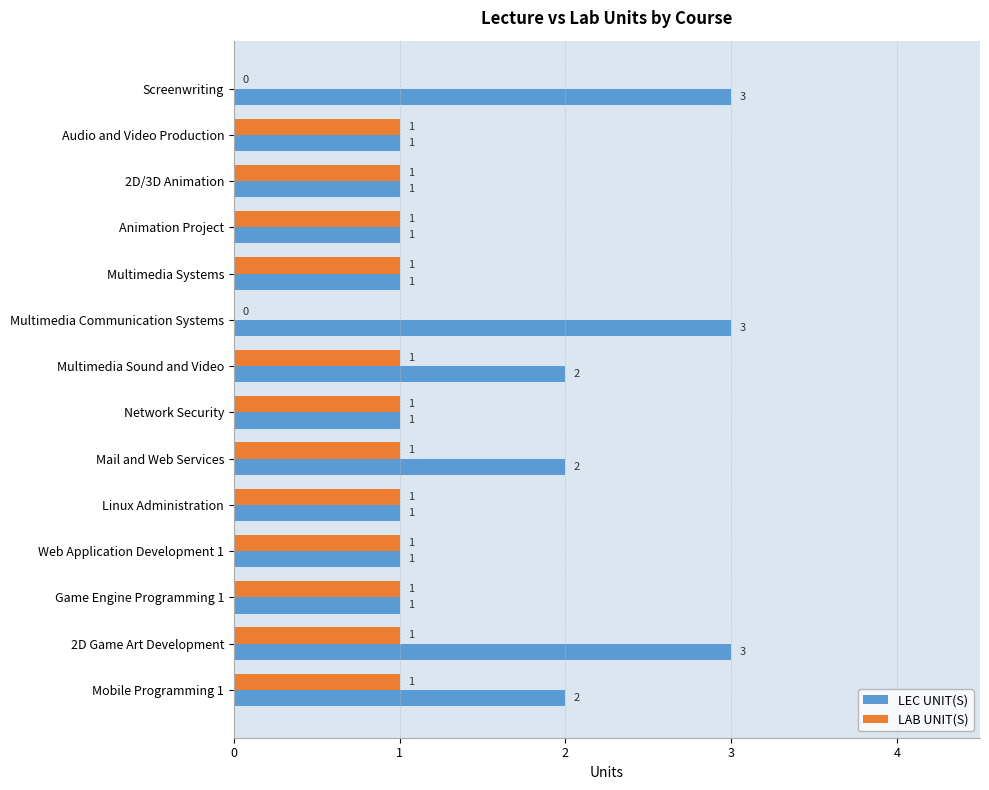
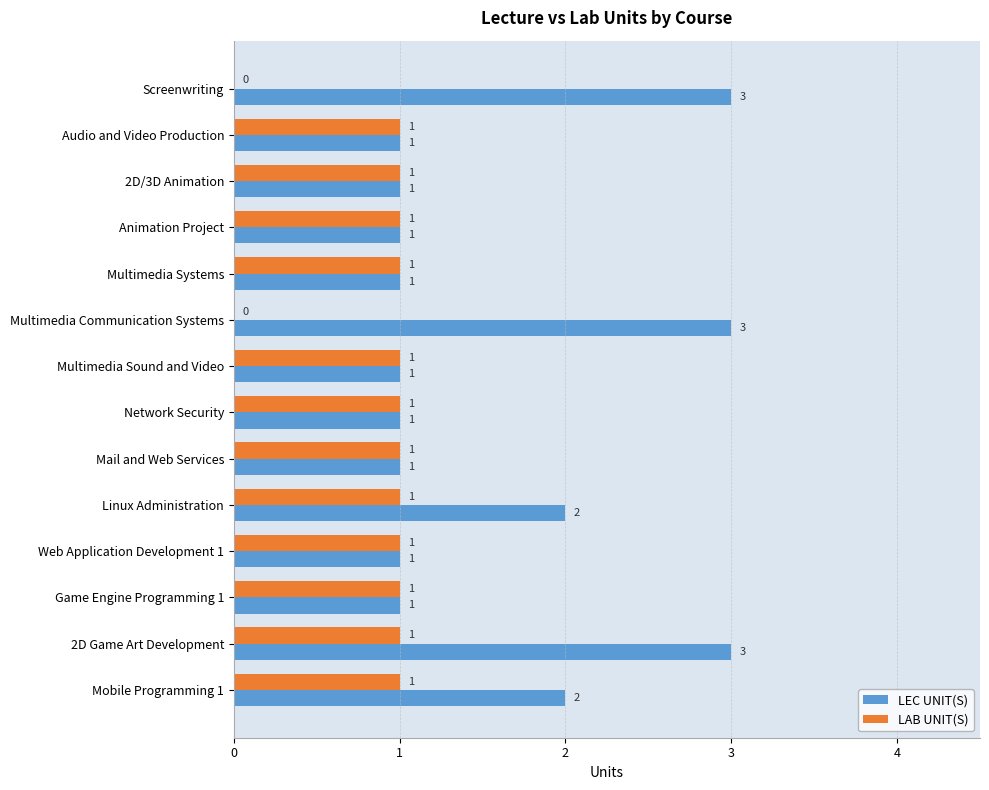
LEC UNIT(S), Multimedia Sound and Video: 2 -> 1
LEC UNIT(S), Mail and Web Services: 2 -> 1
LEC UNIT(S), Linux Administration: 1 -> 2
